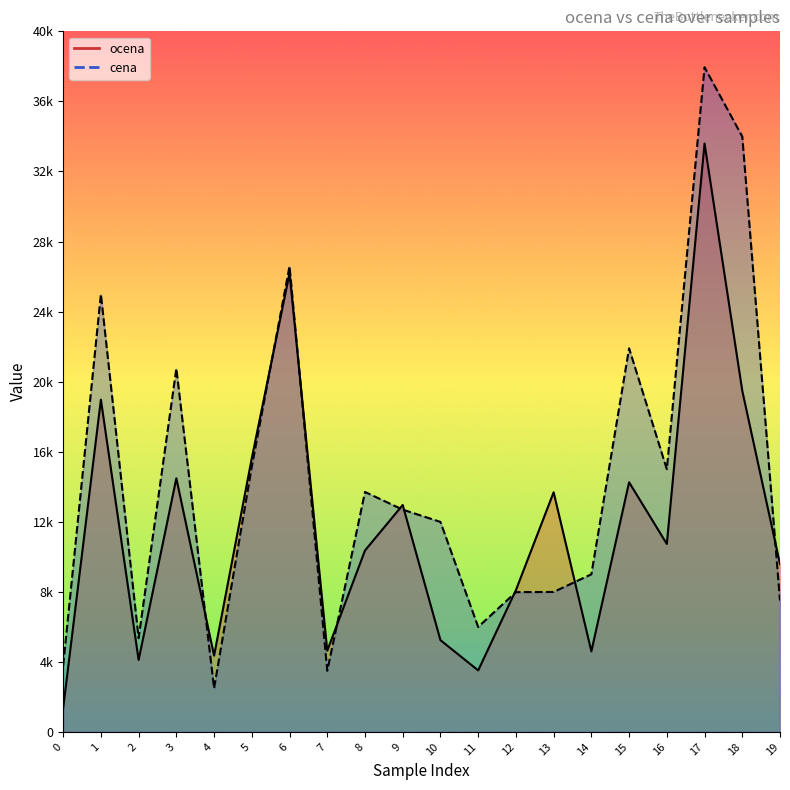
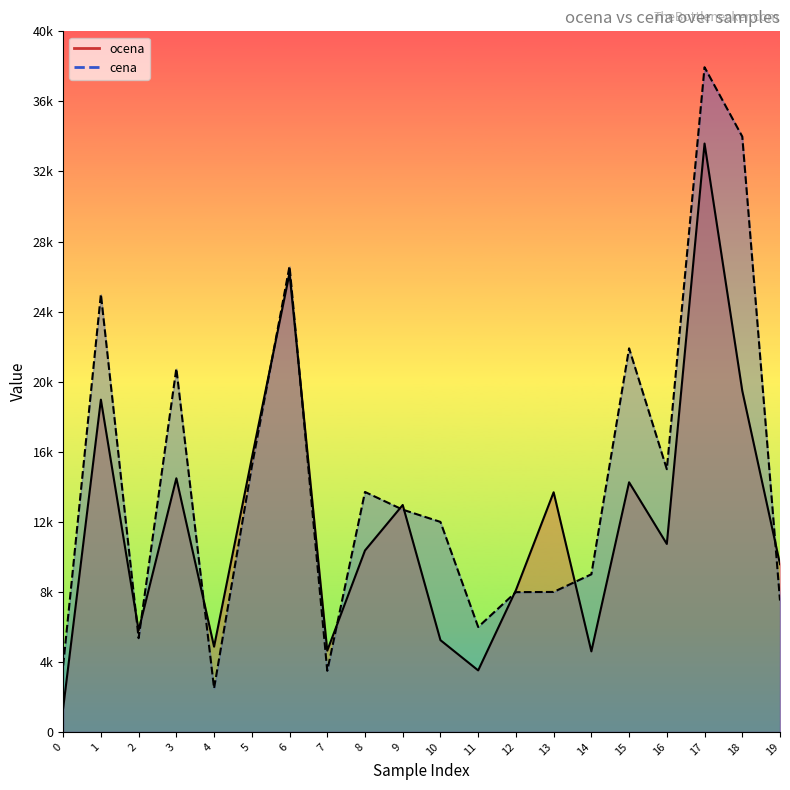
ocena, 2: 4100 -> 5800
ocena, 4: 4400 -> 4900
